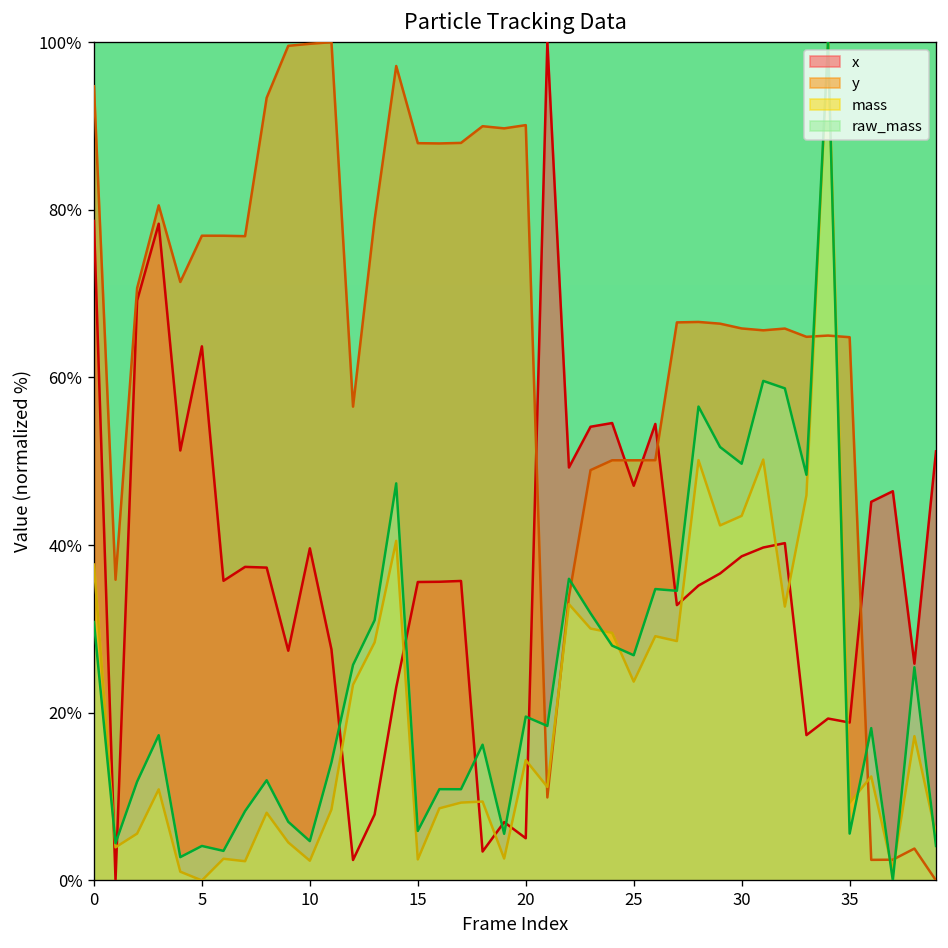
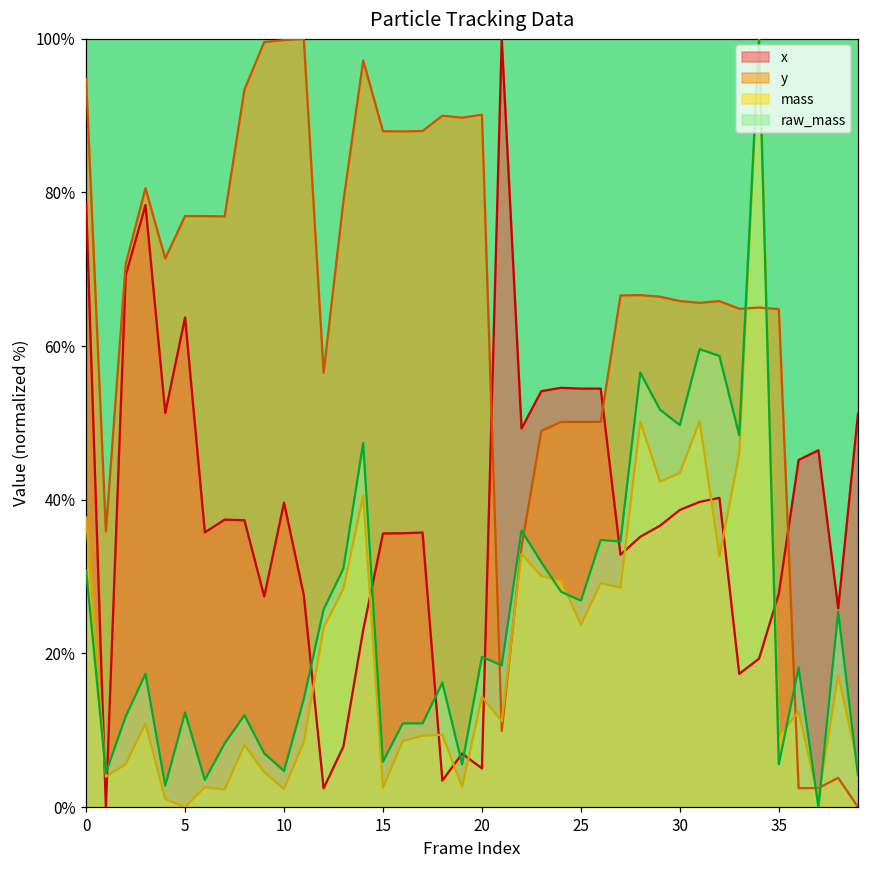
raw_mass, 5: 4% -> 12%
x, 25: 47% -> 54%
x, 35: 19% -> 28%
